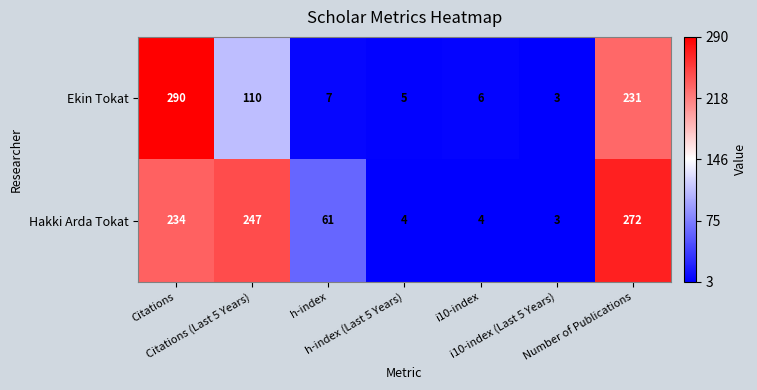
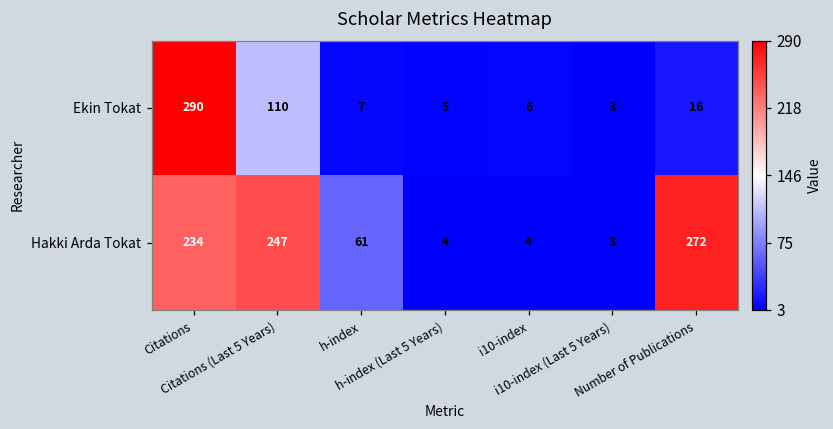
Ekin Tokat, Number of Publications: 231 -> 16
